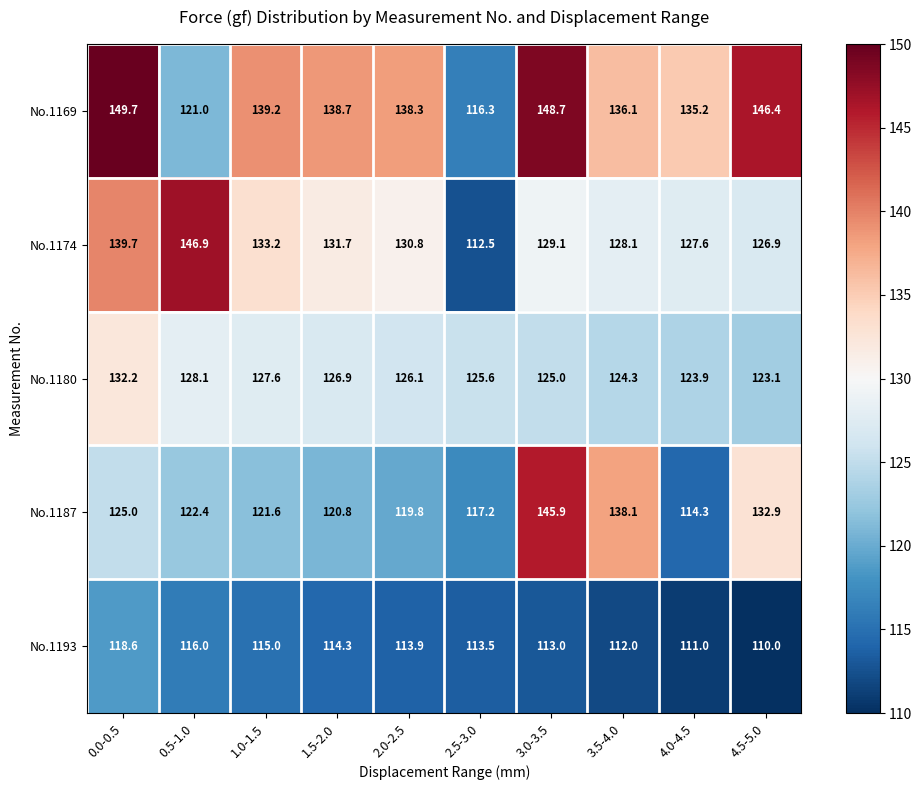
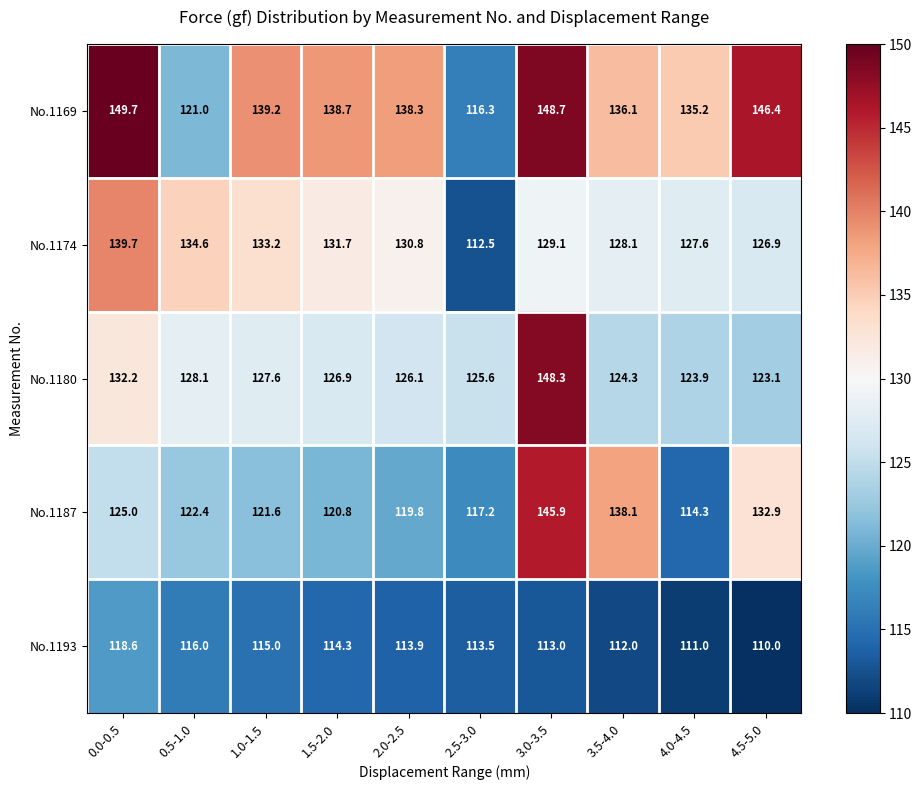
No.1174, 0.5-1.0: 146.9 -> 134.6
No.1180, 3.0-3.5: 125.0 -> 148.3
